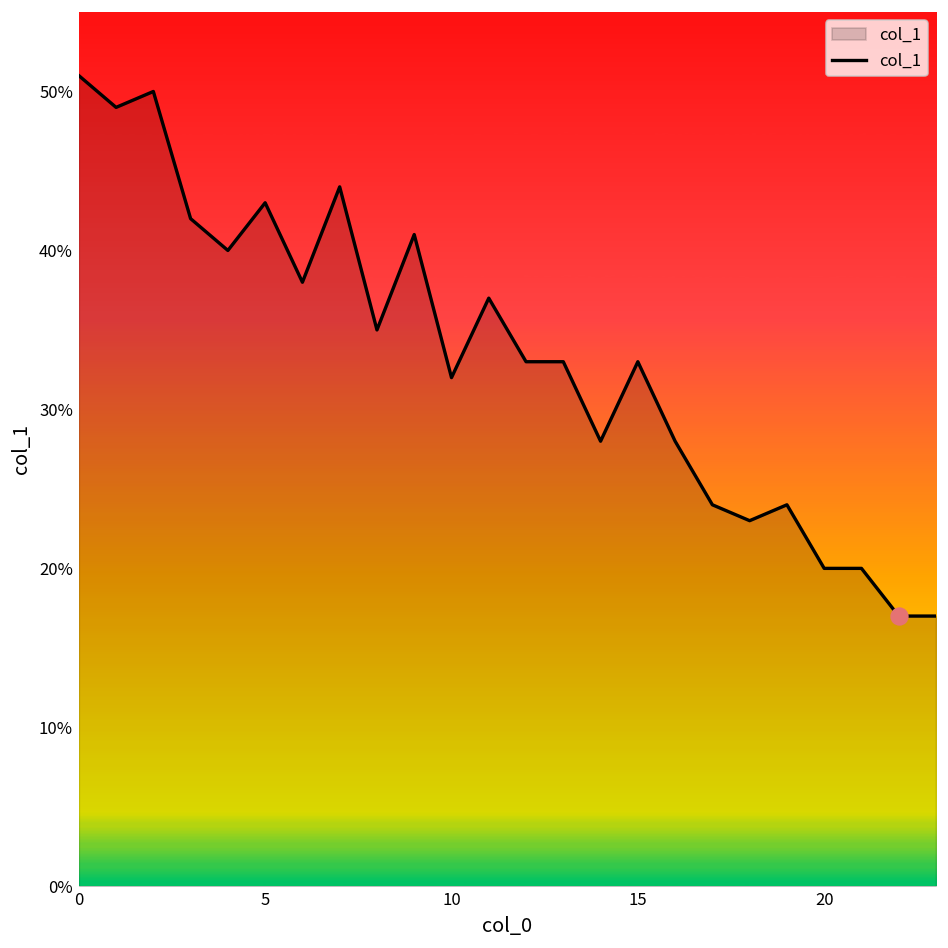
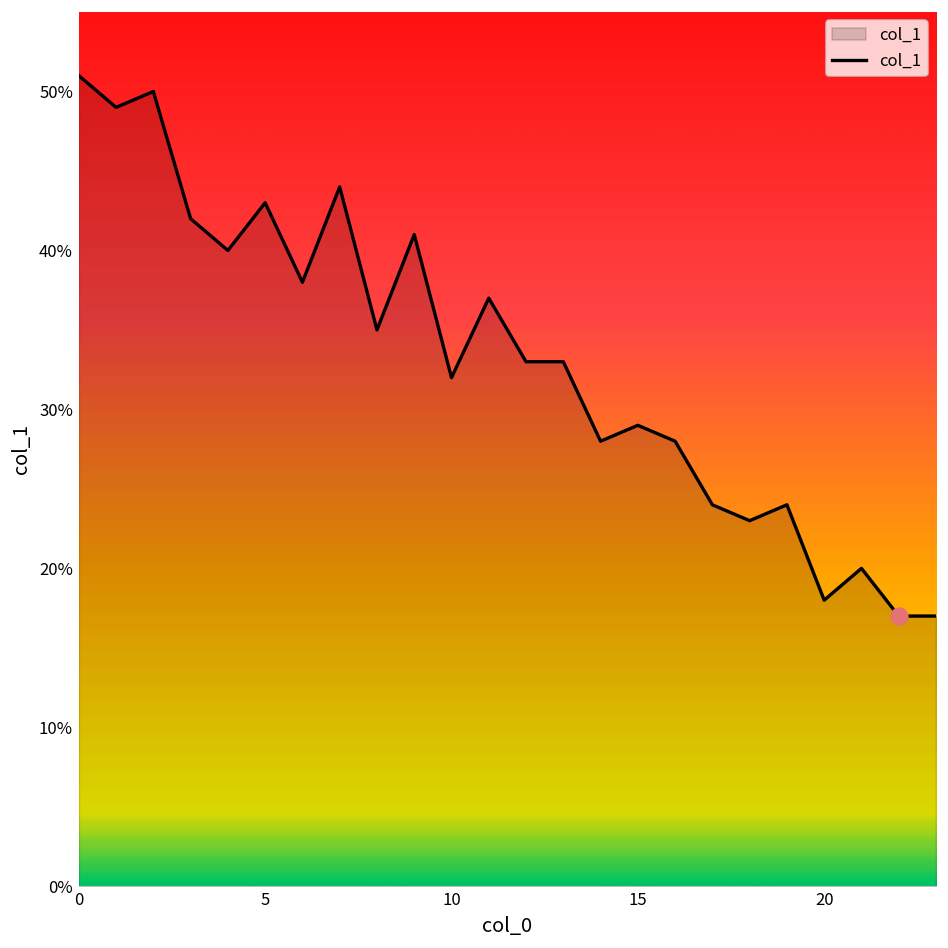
col_1, 15: 33% -> 29%
col_1, 20: 20% -> 18%
